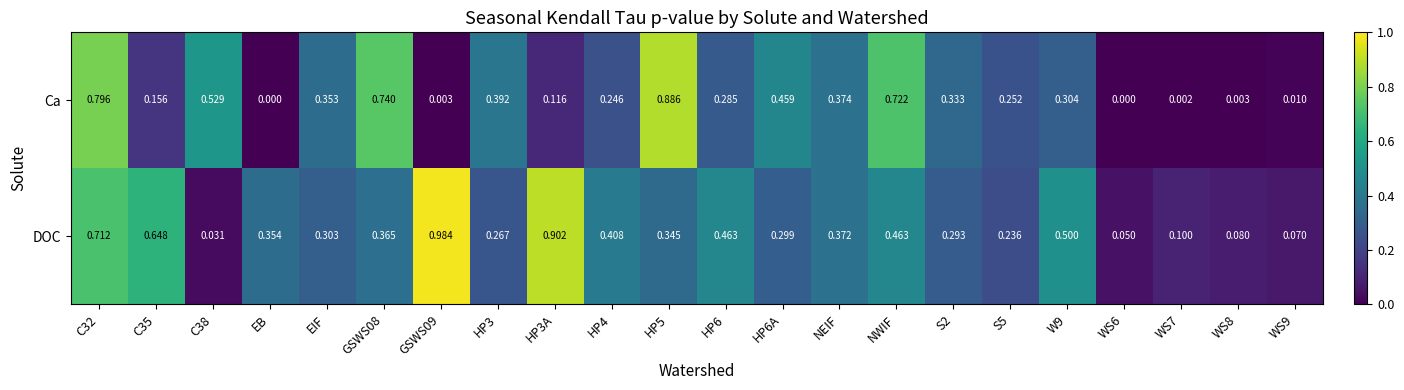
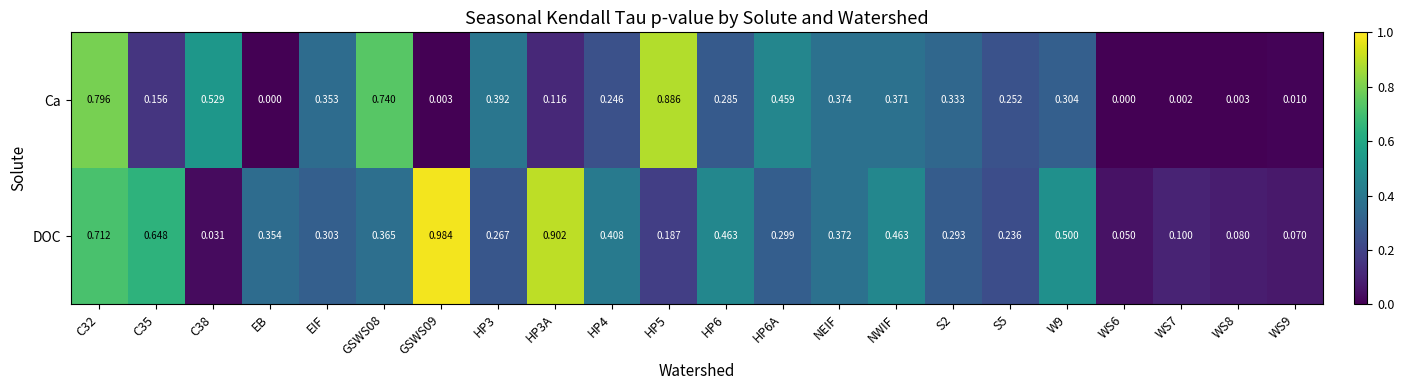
Ca, NWIF: 0.722 -> 0.371
DOC, HP5: 0.345 -> 0.187
